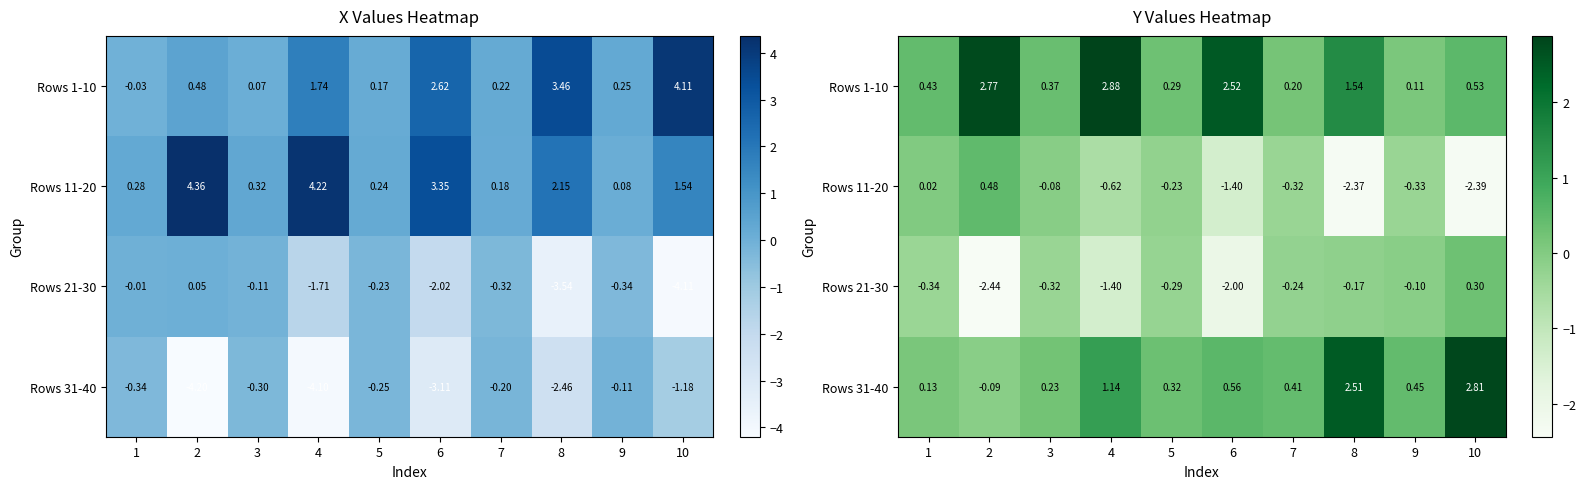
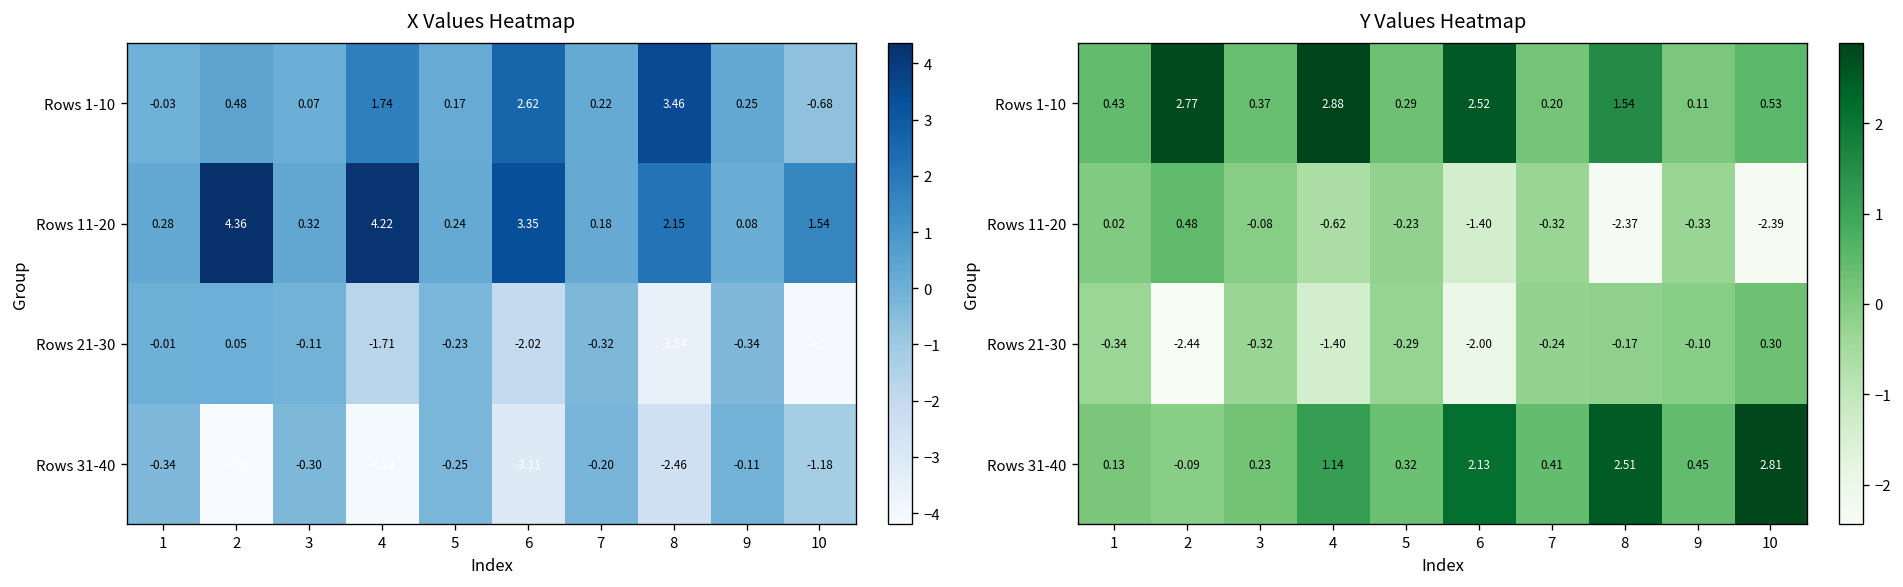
X Values Heatmap, Rows 1-10, 10: 4.11 -> -0.68
Y Values Heatmap, Rows 31-40, 6: 0.56 -> 2.13
